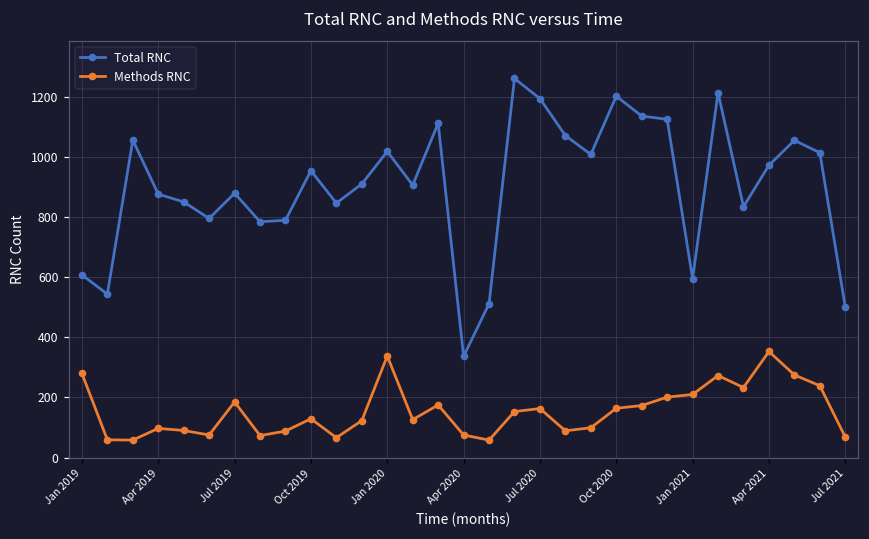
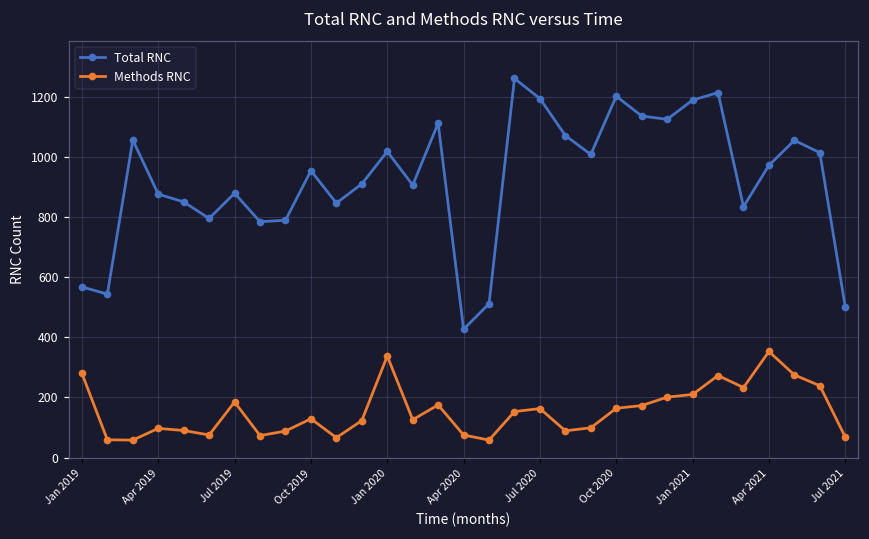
Total RNC, Jan 2019: 610 -> 570
Total RNC, Apr 2020: 340 -> 430
Total RNC, Jan 2021: 600 -> 1190
